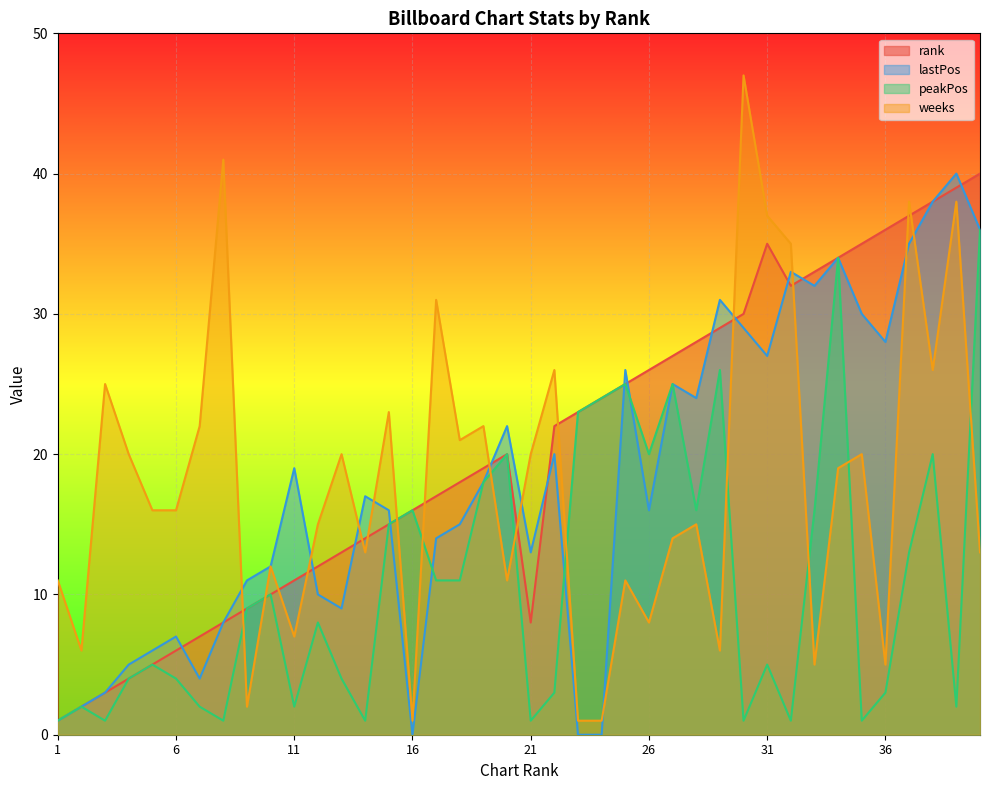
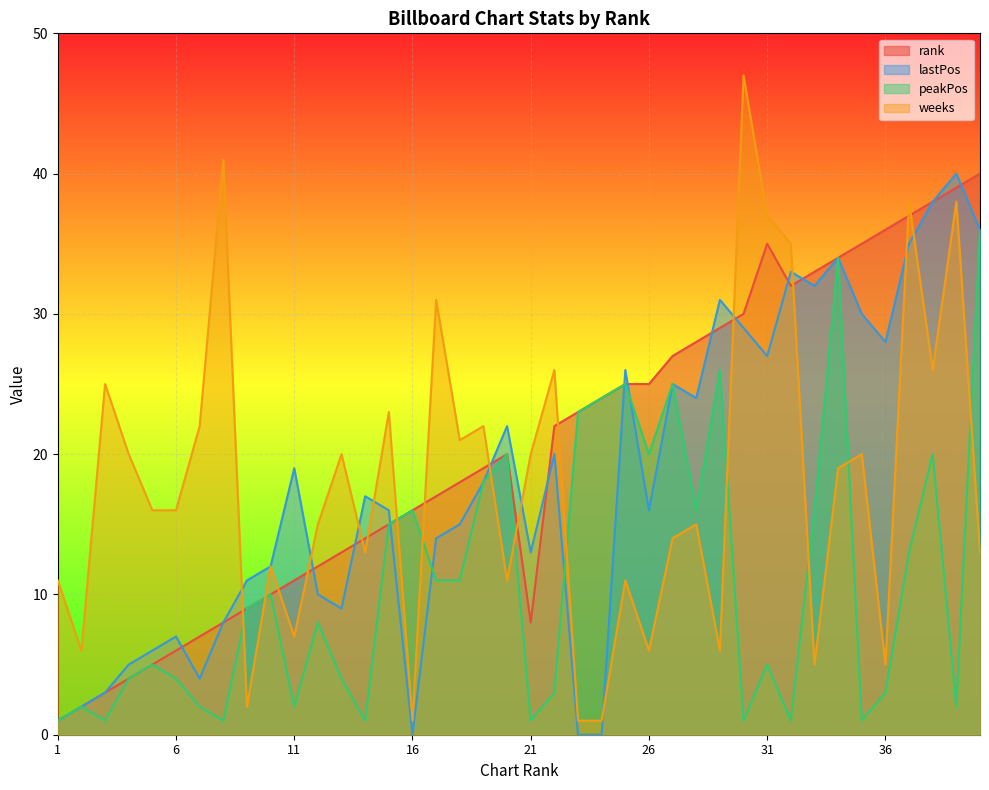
rank, 26: 26 -> 25
weeks, 26: 8 -> 6
